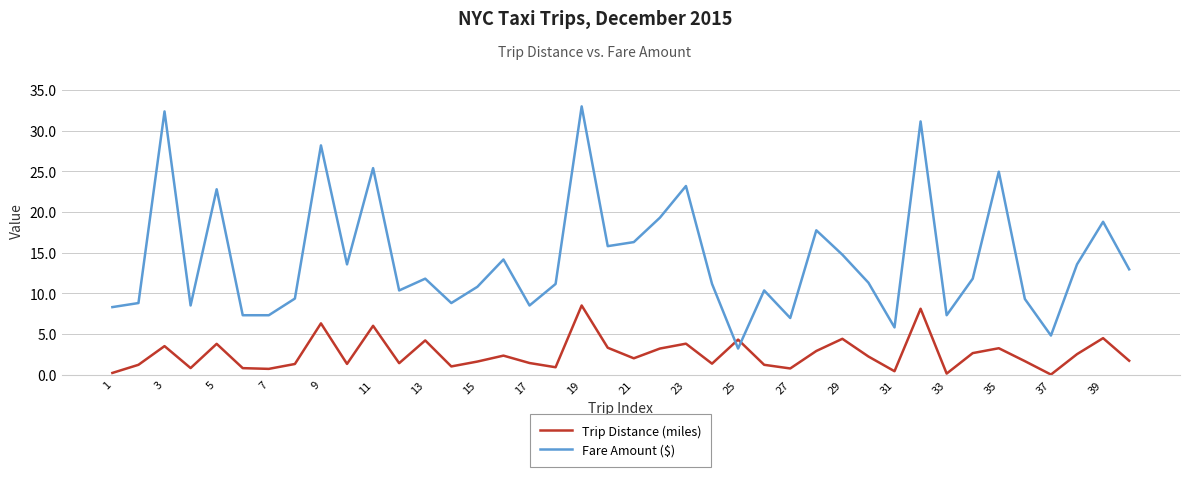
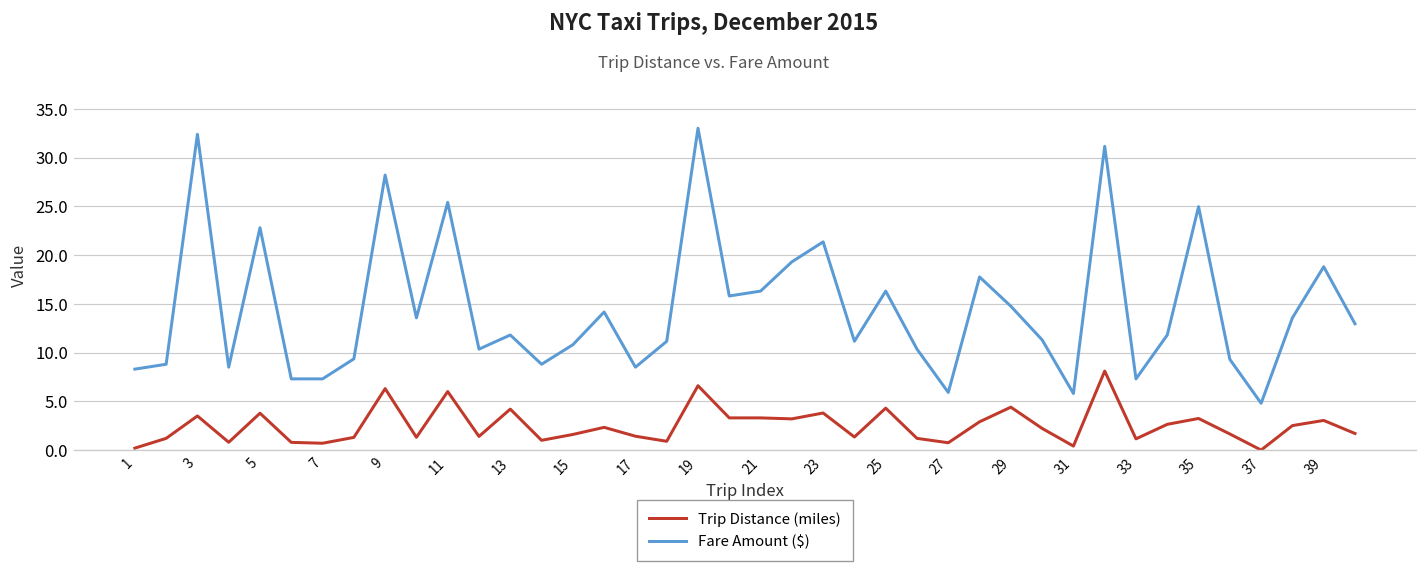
Trip Distance (miles), 19: 9 -> 7
Trip Distance (miles), 21: 2 -> 3
Fare Amount ($), 23: 23 -> 21
Fare Amount ($), 25: 3 -> 16
Fare Amount ($), 27: 7 -> 6
Trip Distance (miles), 33: 0 -> 1
Trip Distance (miles), 39: 4 -> 3
